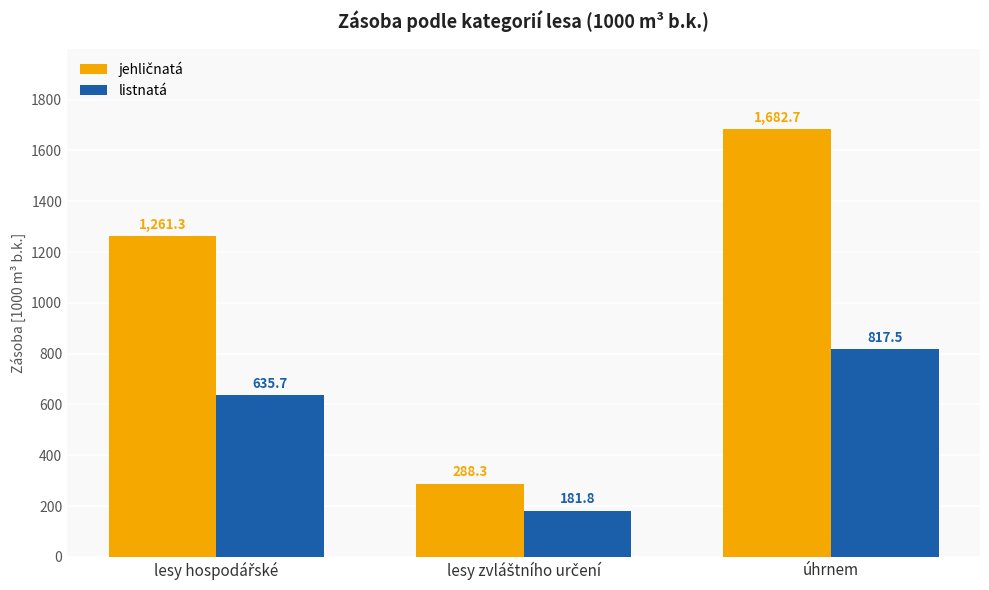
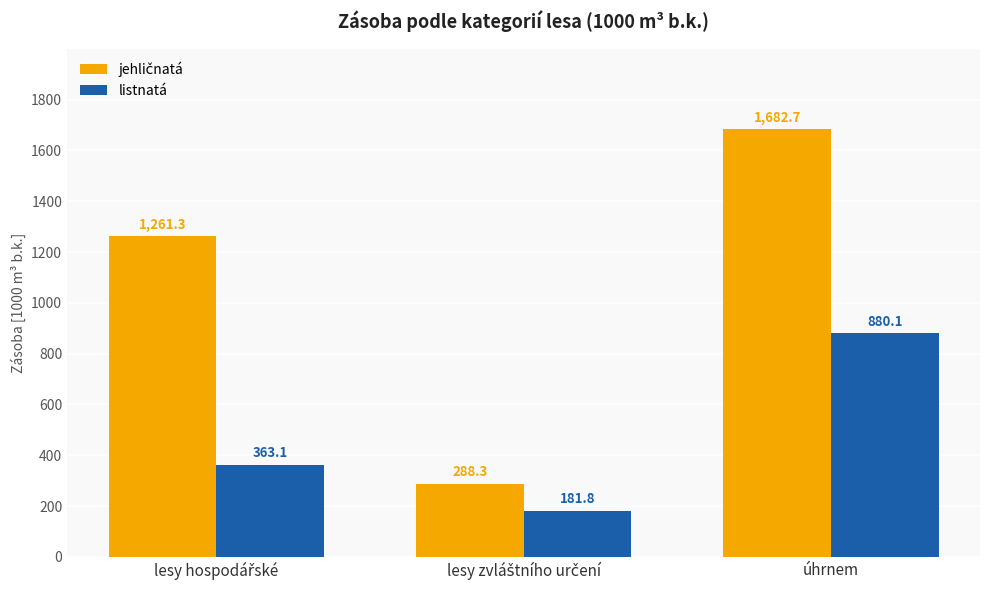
listnatá, lesy hospodářské: 635.7 -> 363.1
listnatá, úhrnem: 817.5 -> 880.1
